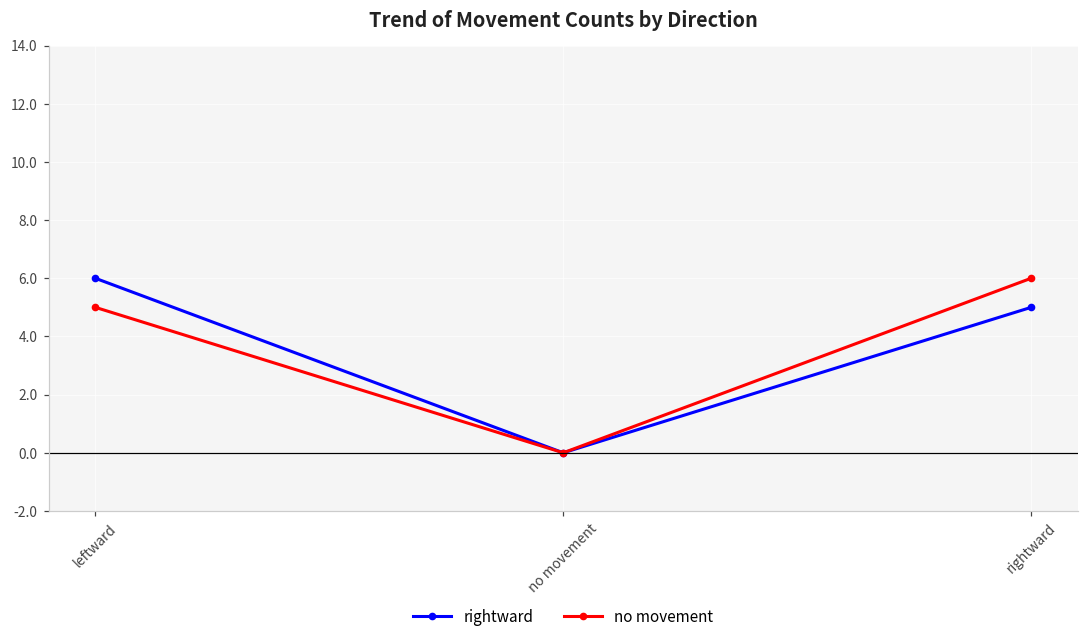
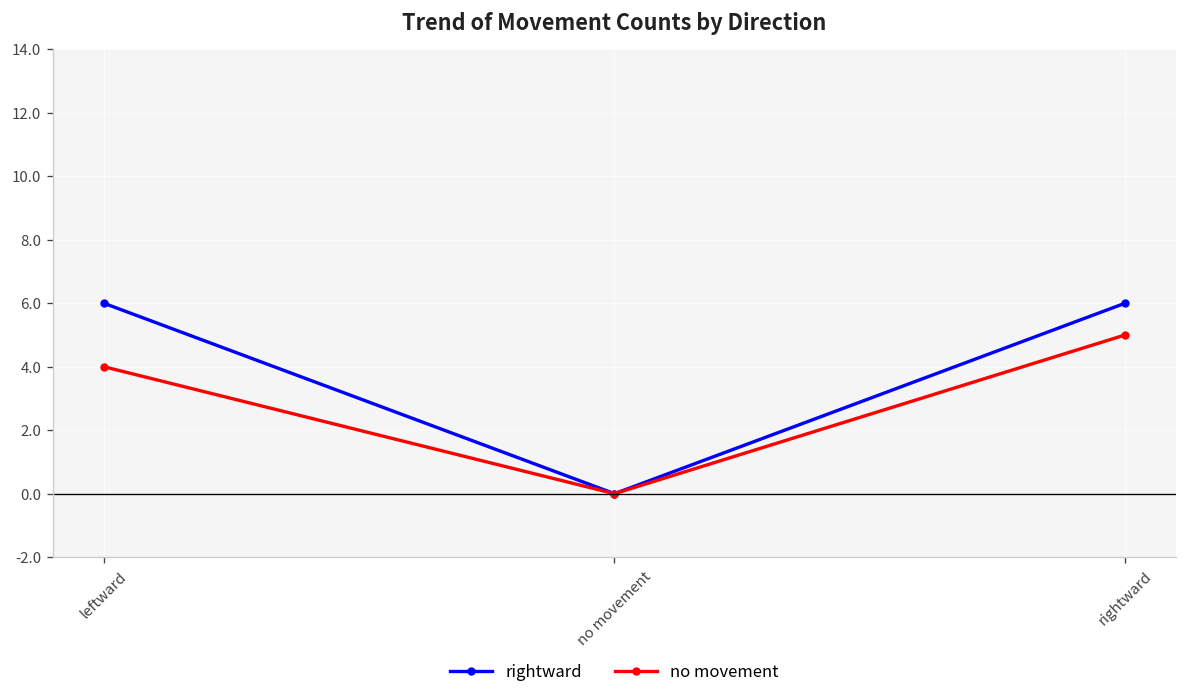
no movement, leftward: 5 -> 4
rightward, rightward: 5 -> 6
no movement, rightward: 6 -> 5
